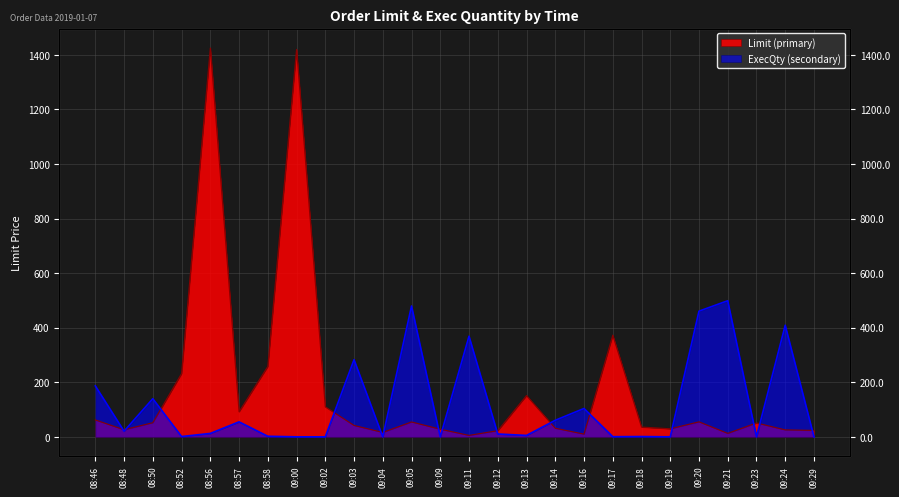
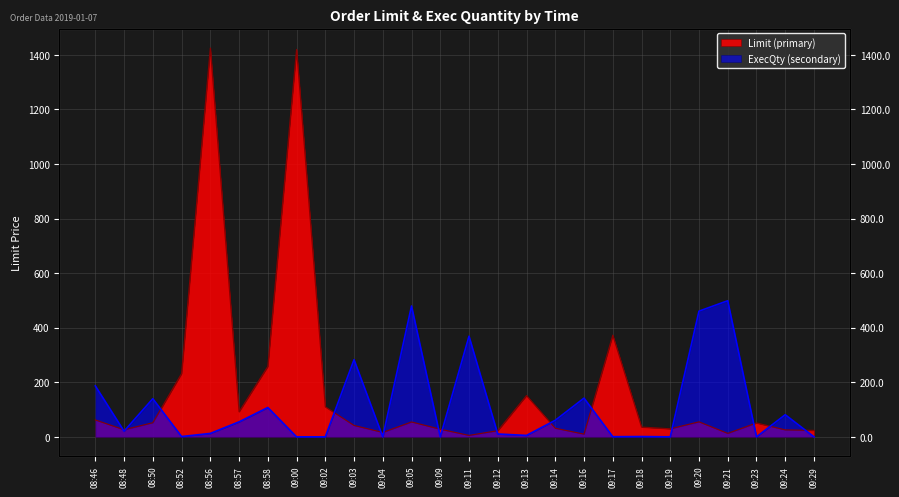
ExecQty (secondary), 08:58: 0 -> 110
ExecQty (secondary), 09:16: 100 -> 140
ExecQty (secondary), 09:24: 410 -> 80
